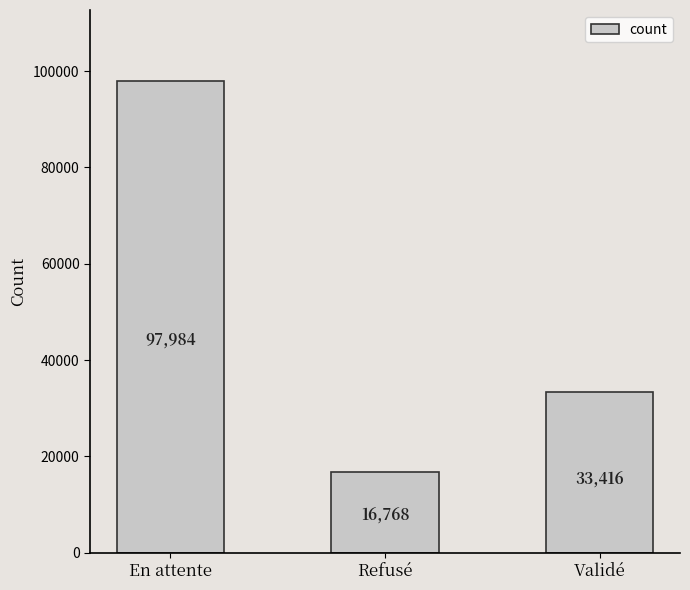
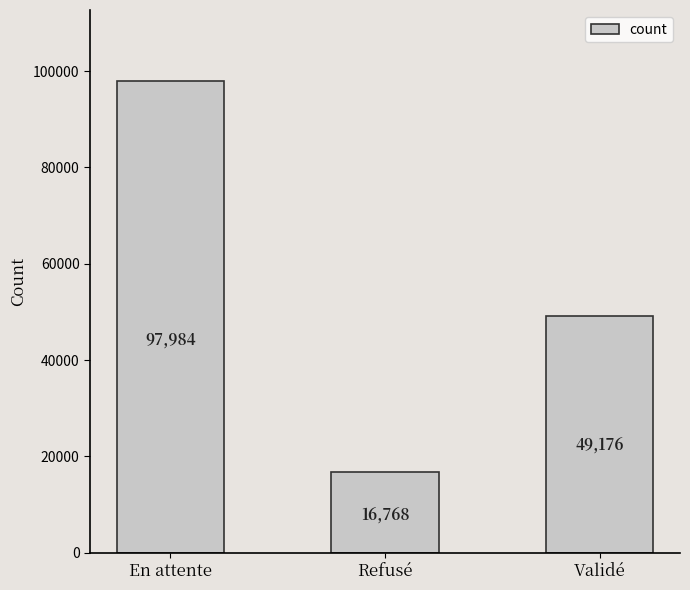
Validé: 33,416 -> 49,176
